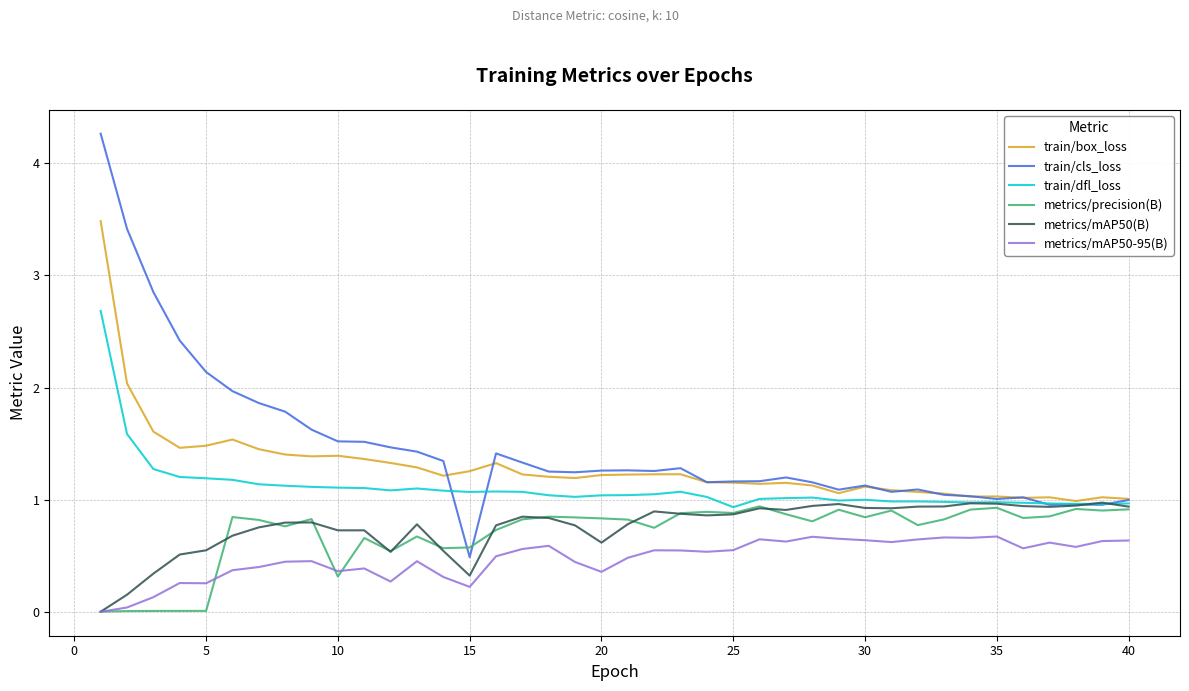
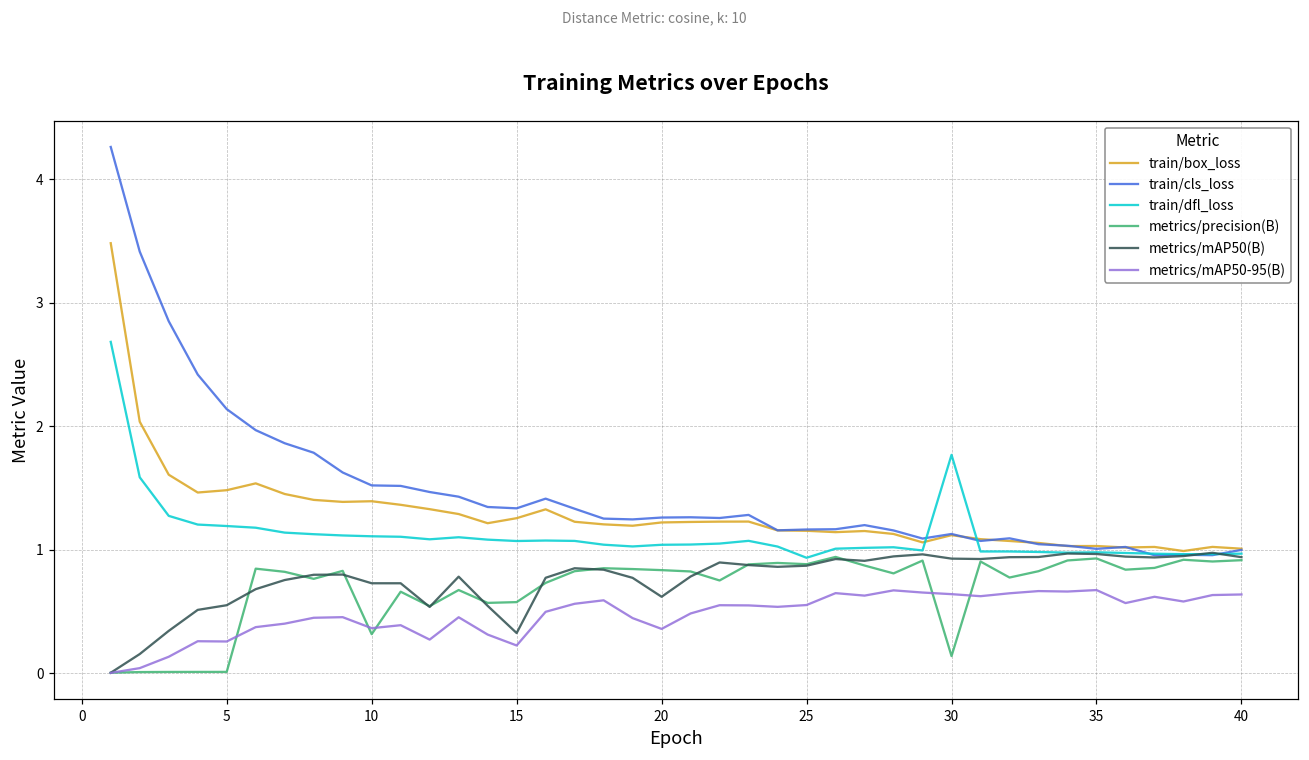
train/cls_loss, 15: 0.49 -> 1.33
train/dfl_loss, 30: 1.00 -> 1.77
metrics/precision(B), 30: 0.84 -> 0.14
